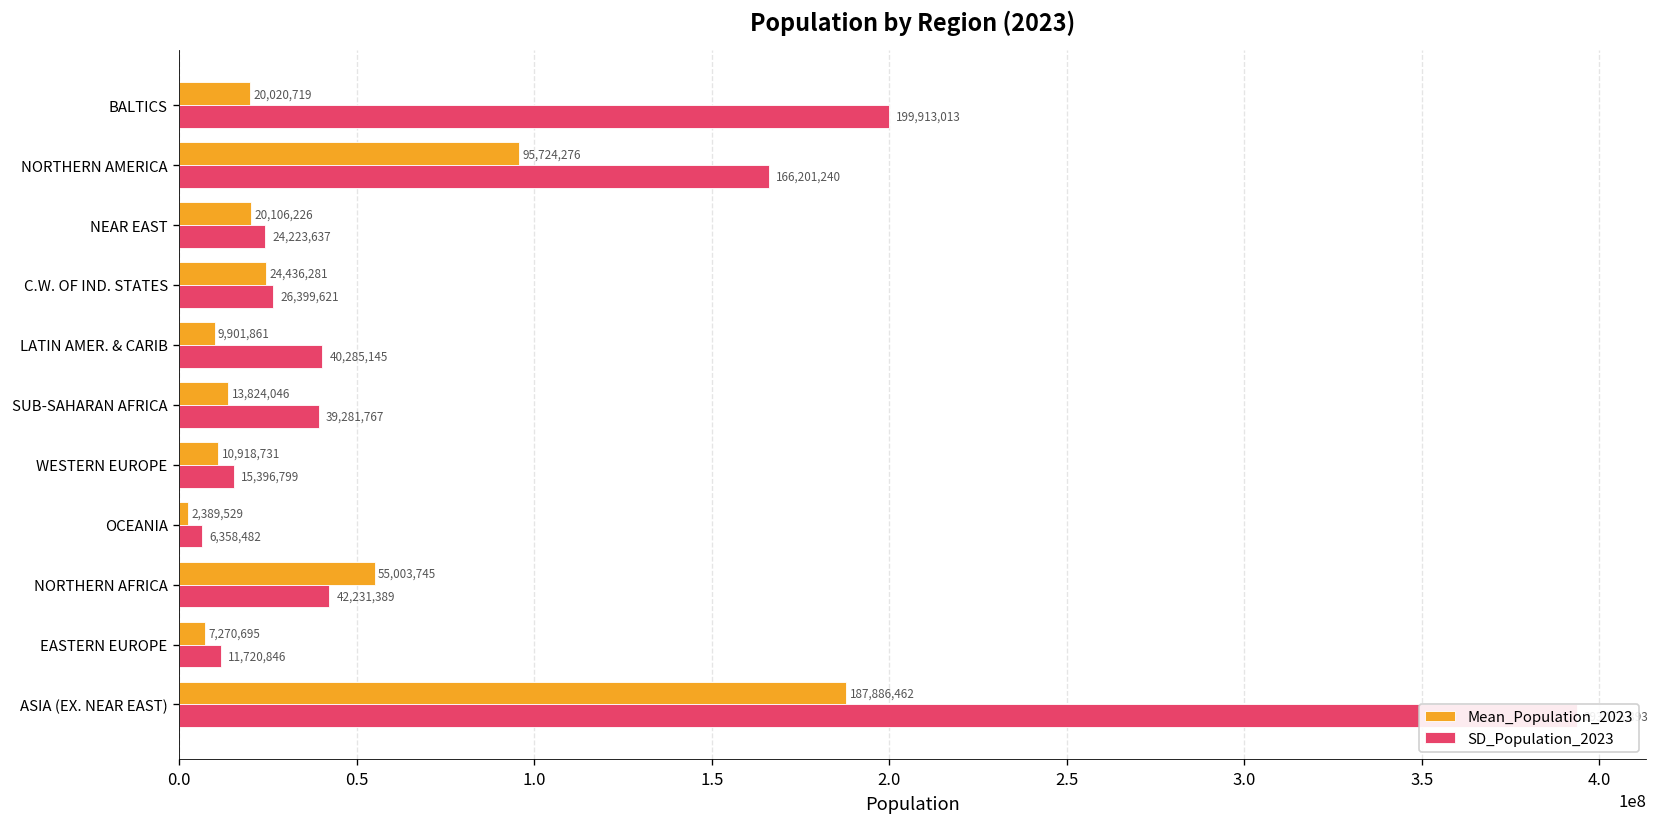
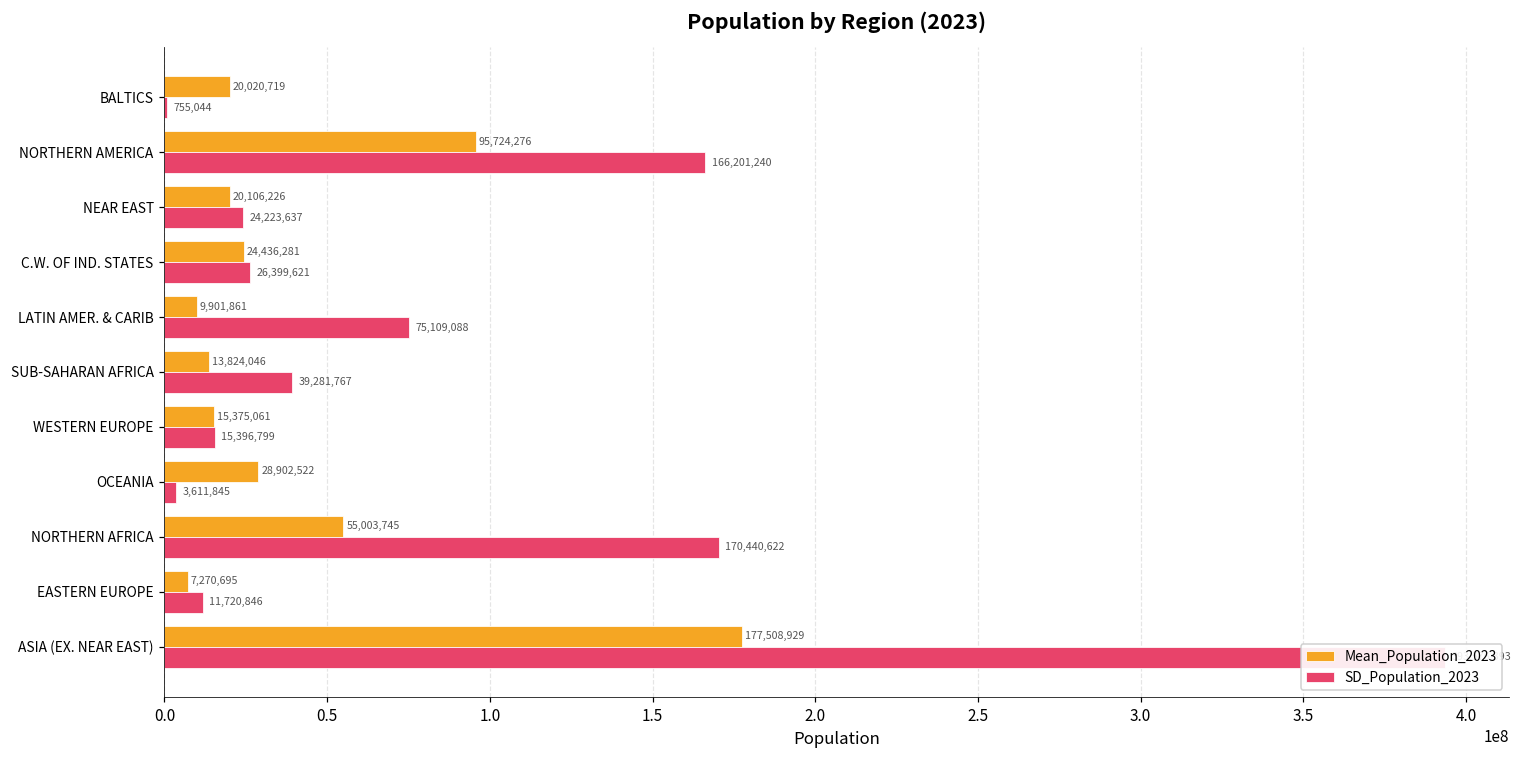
SD_Population_2023, BALTICS: 199,913,013 -> 755,044
SD_Population_2023, LATIN AMER. & CARIB: 40,285,145 -> 75,109,088
Mean_Population_2023, WESTERN EUROPE: 10,918,731 -> 15,375,061
Mean_Population_2023, OCEANIA: 2,389,529 -> 28,902,522
SD_Population_2023, OCEANIA: 6,358,482 -> 3,611,845
SD_Population_2023, NORTHERN AFRICA: 42,231,389 -> 170,440,622
Mean_Population_2023, ASIA (EX. NEAR EAST): 187,886,462 -> 177,508,929
